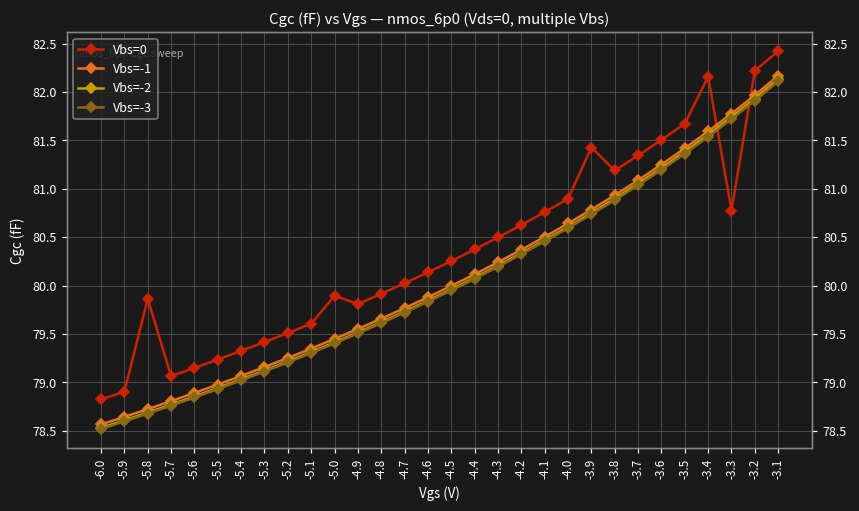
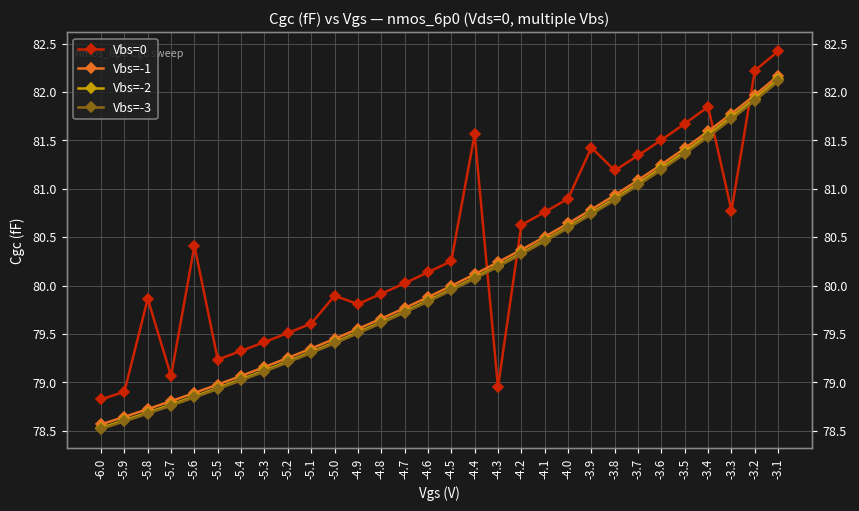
Vbs=0, -5.6: 79.1 -> 80.4
Vbs=0, -4.4: 80.4 -> 81.6
Vbs=0, -4.3: 80.5 -> 78.9
Vbs=0, -3.4: 82.2 -> 81.8
